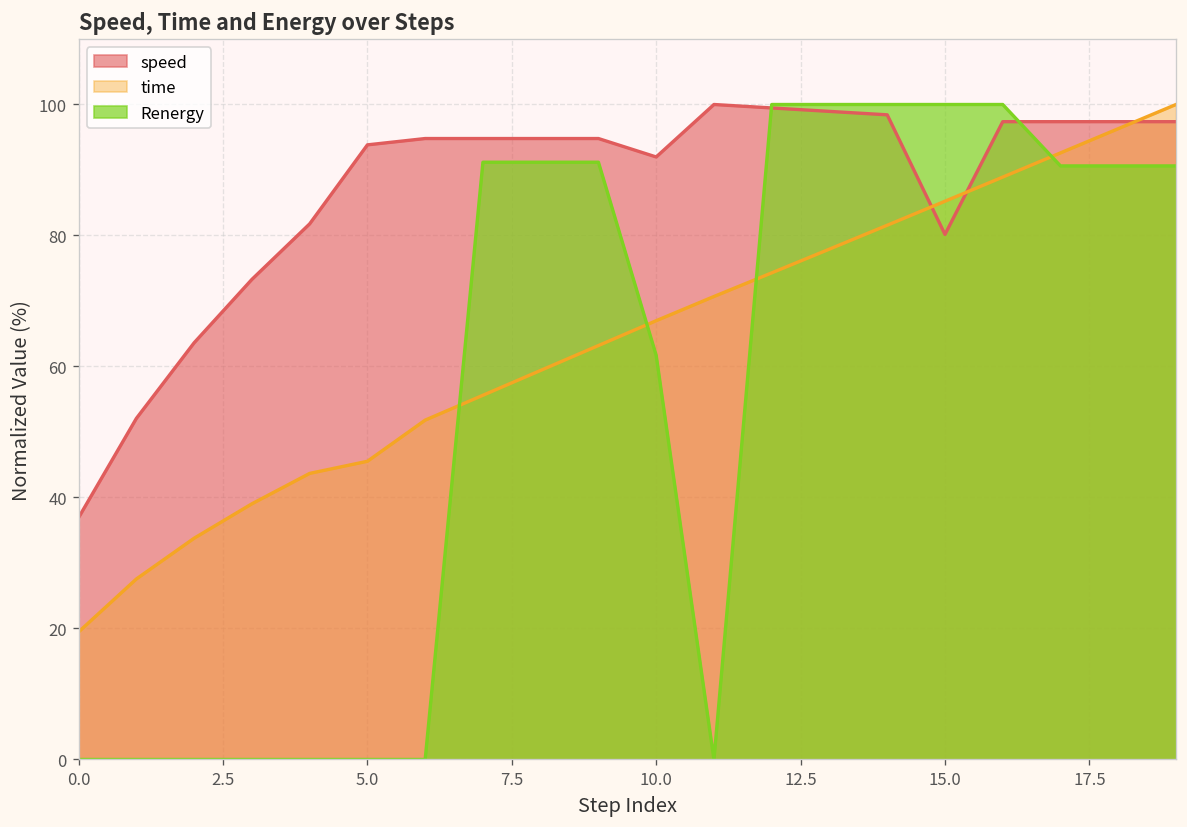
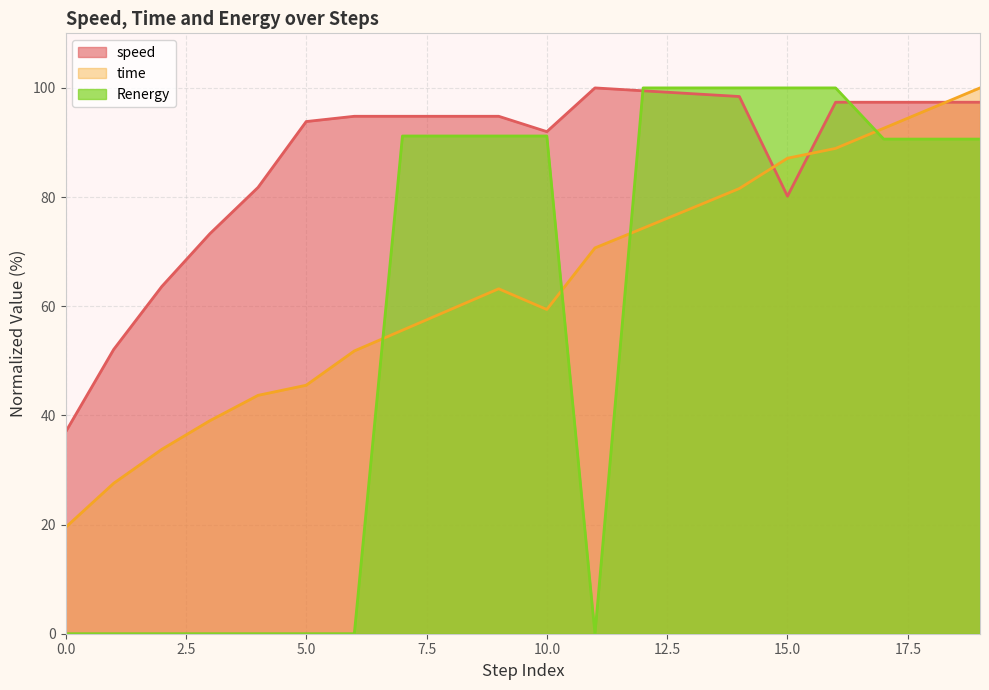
time, 10.0: 67 -> 59
Renergy, 10.0: 62 -> 91
time, 15.0: 85 -> 87
